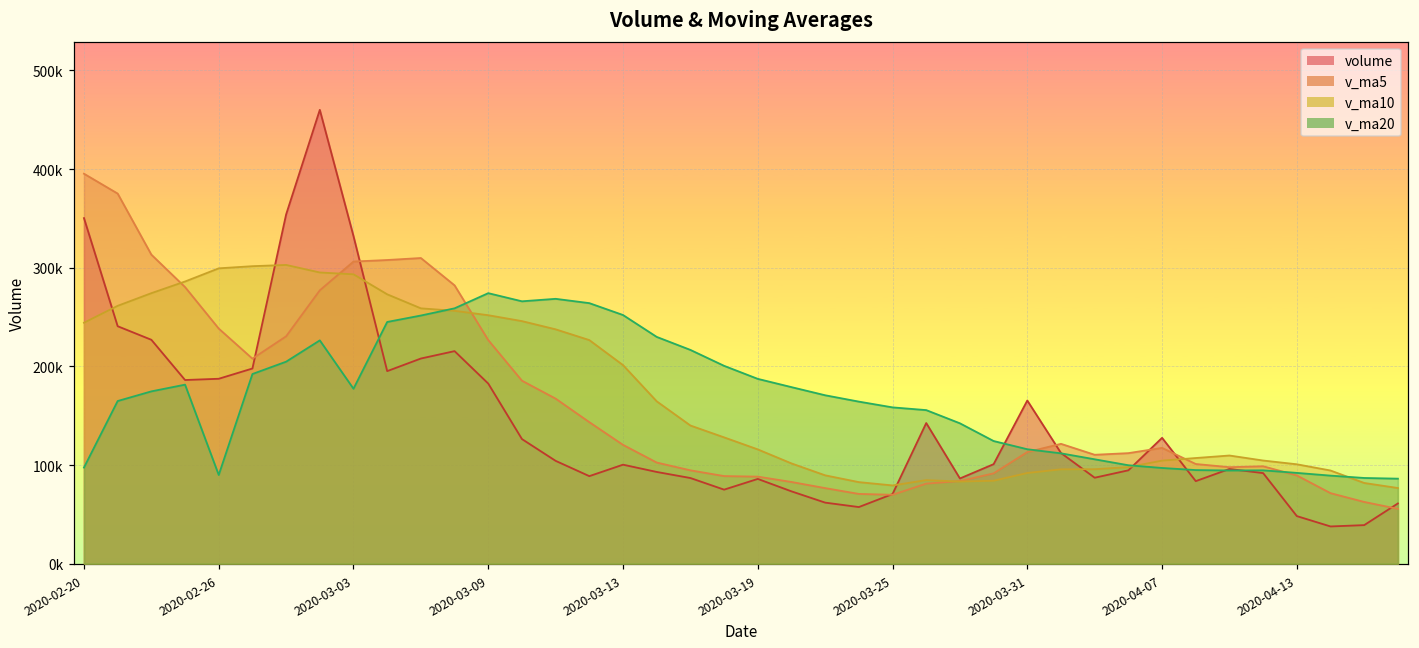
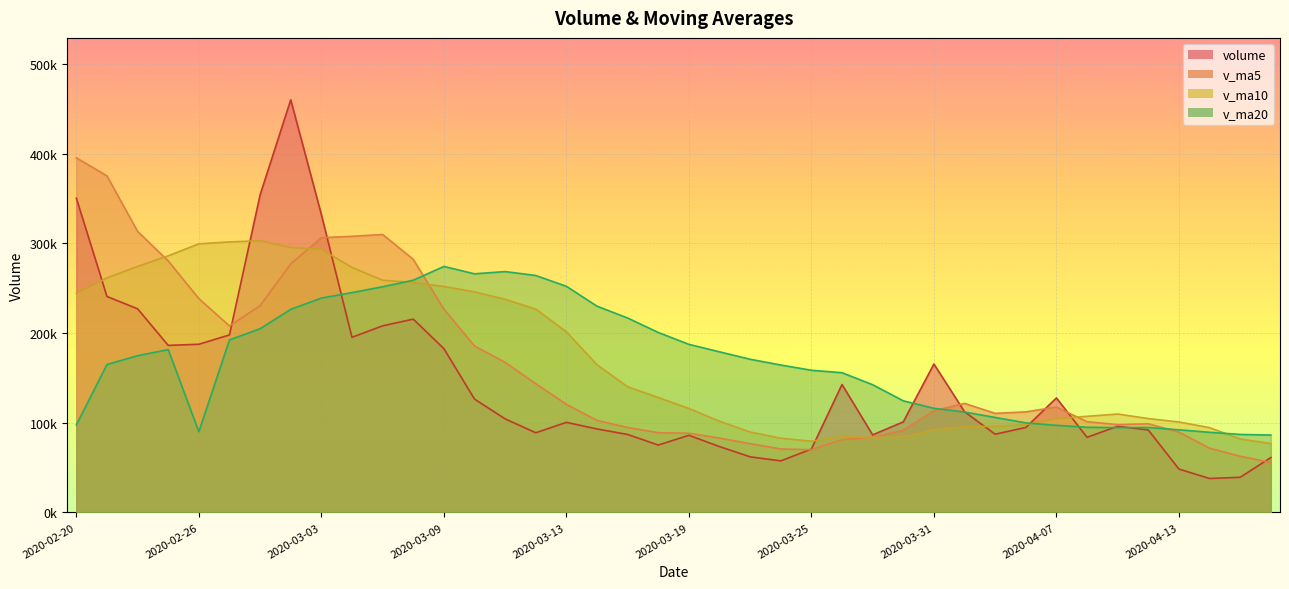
v_ma20, 2020-03-03: 180000 -> 240000
